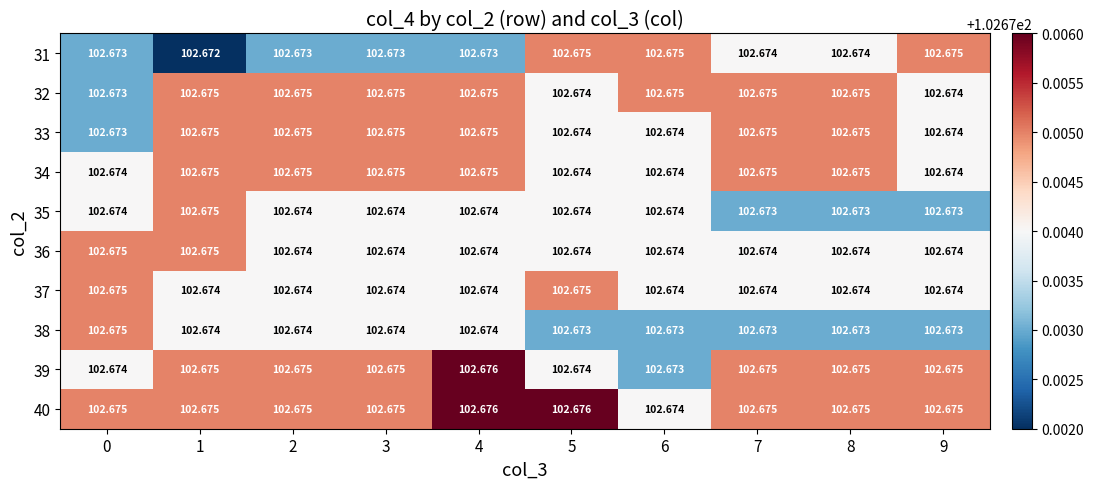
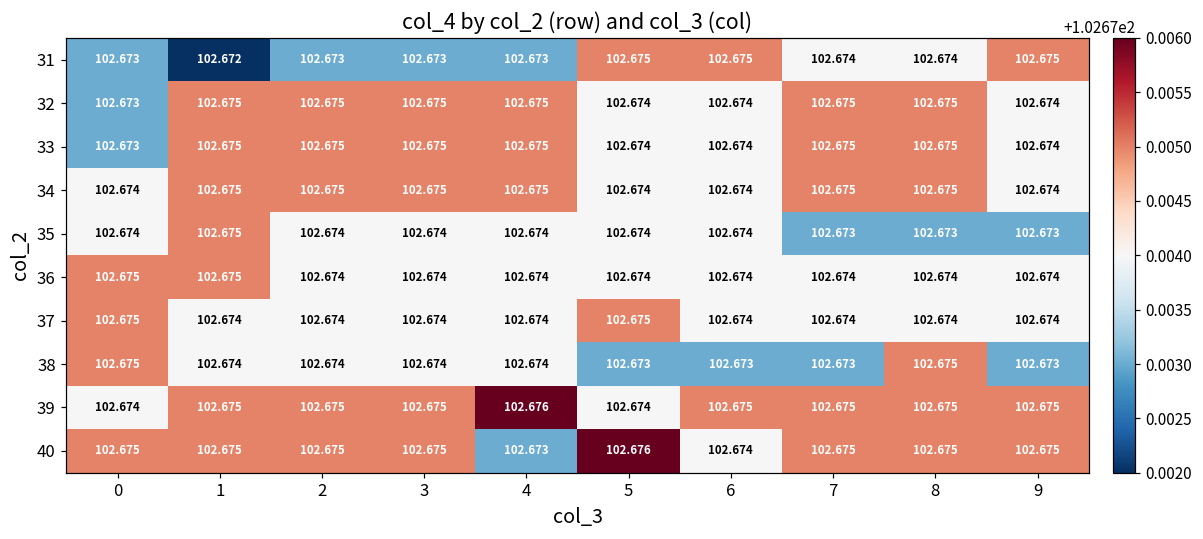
32, 6: 102.675 -> 102.674
38, 8: 102.673 -> 102.675
39, 6: 102.673 -> 102.675
40, 4: 102.676 -> 102.673
